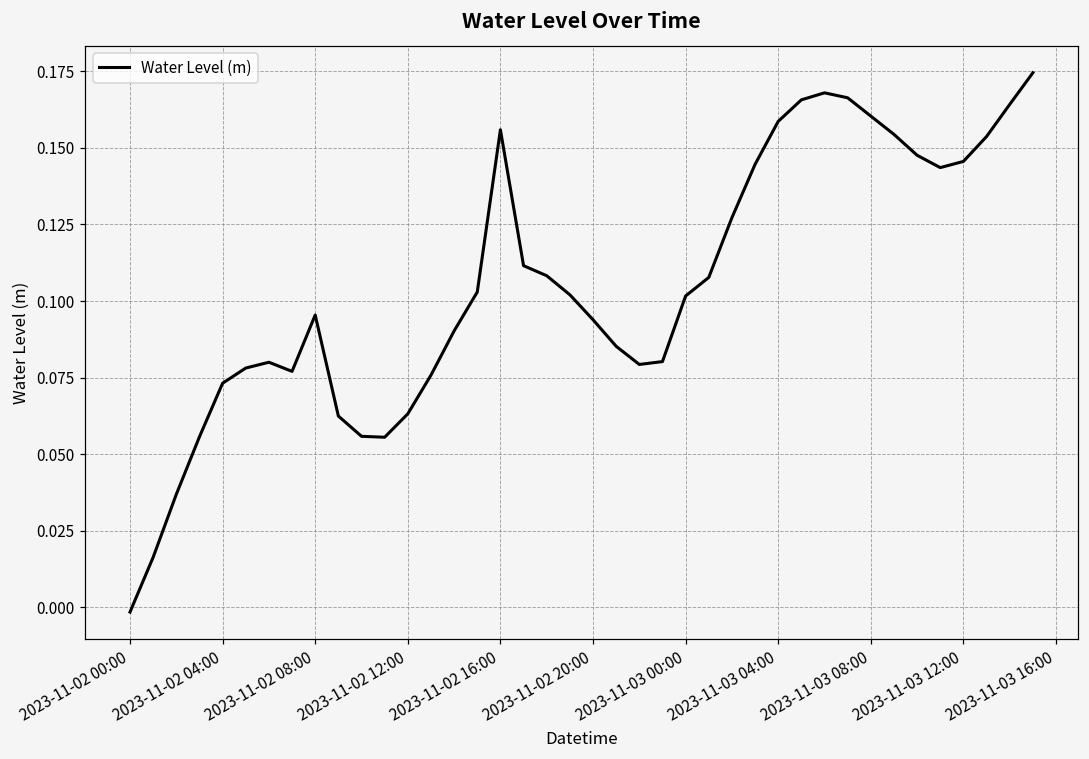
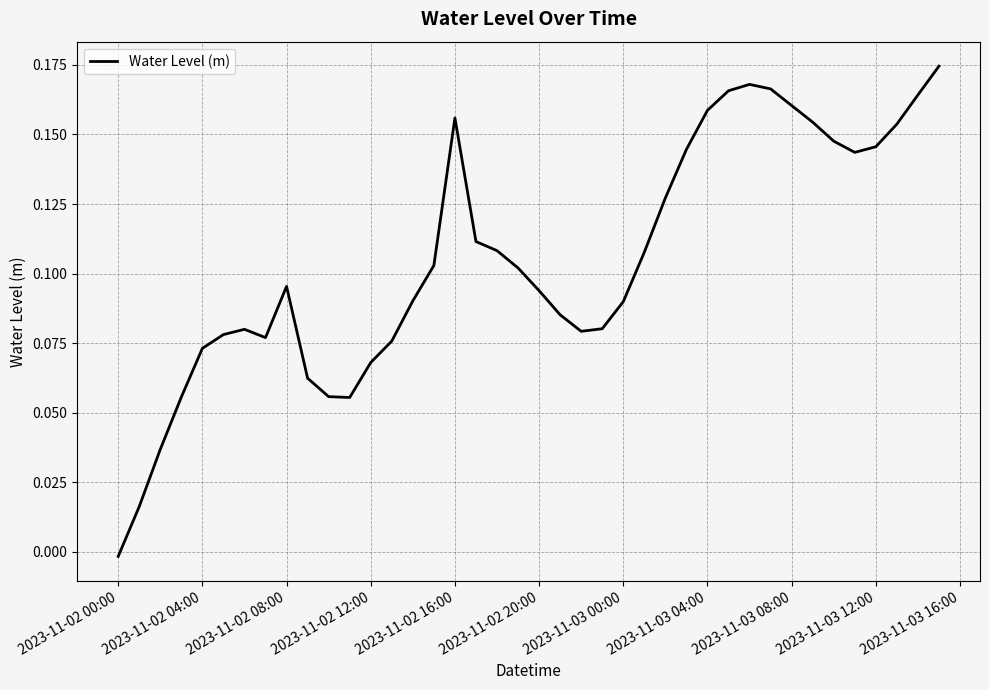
2023-11-02 12:00: 0.063 -> 0.068
2023-11-03 00:00: 0.102 -> 0.090
